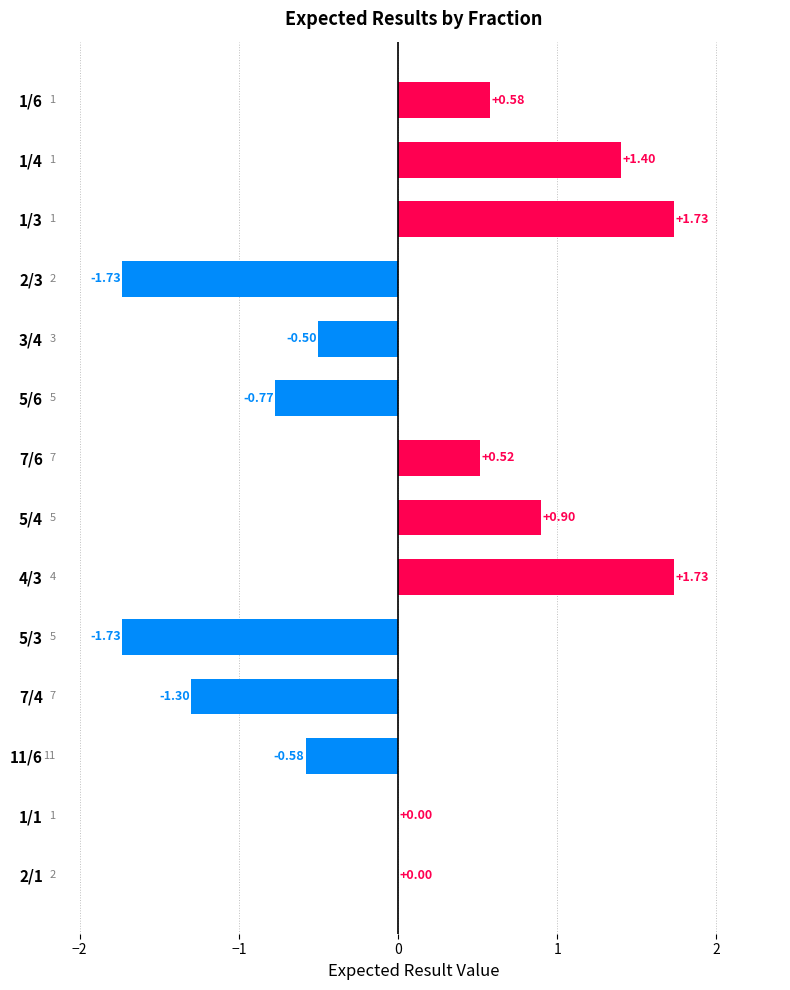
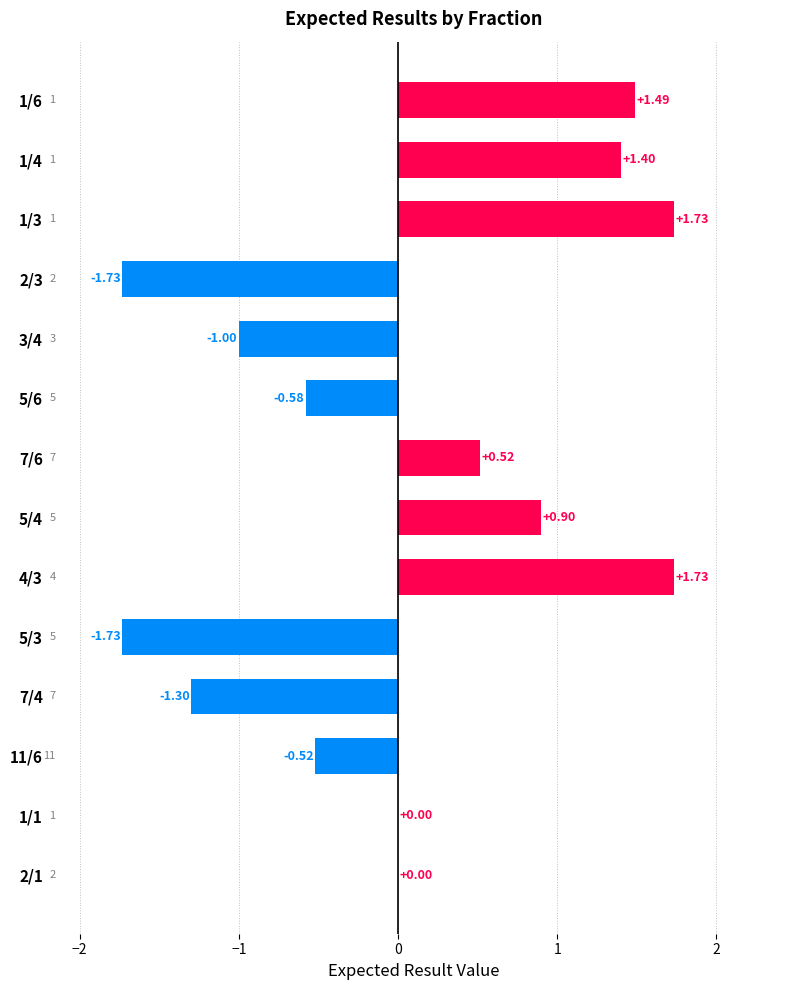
1/6: +0.58 -> +1.49
3/4: -0.50 -> -1.00
5/6: -0.77 -> -0.58
11/6: -0.58 -> -0.52
